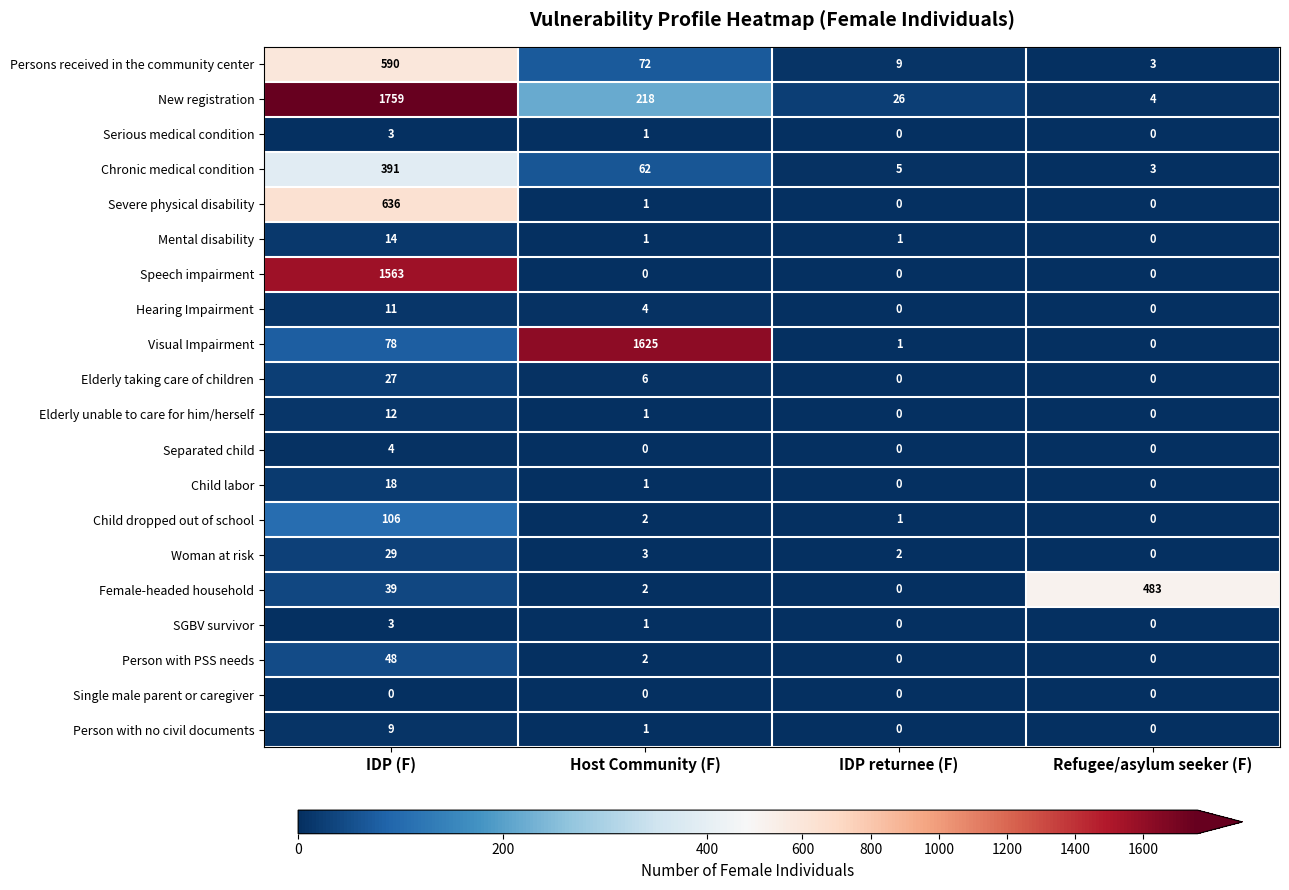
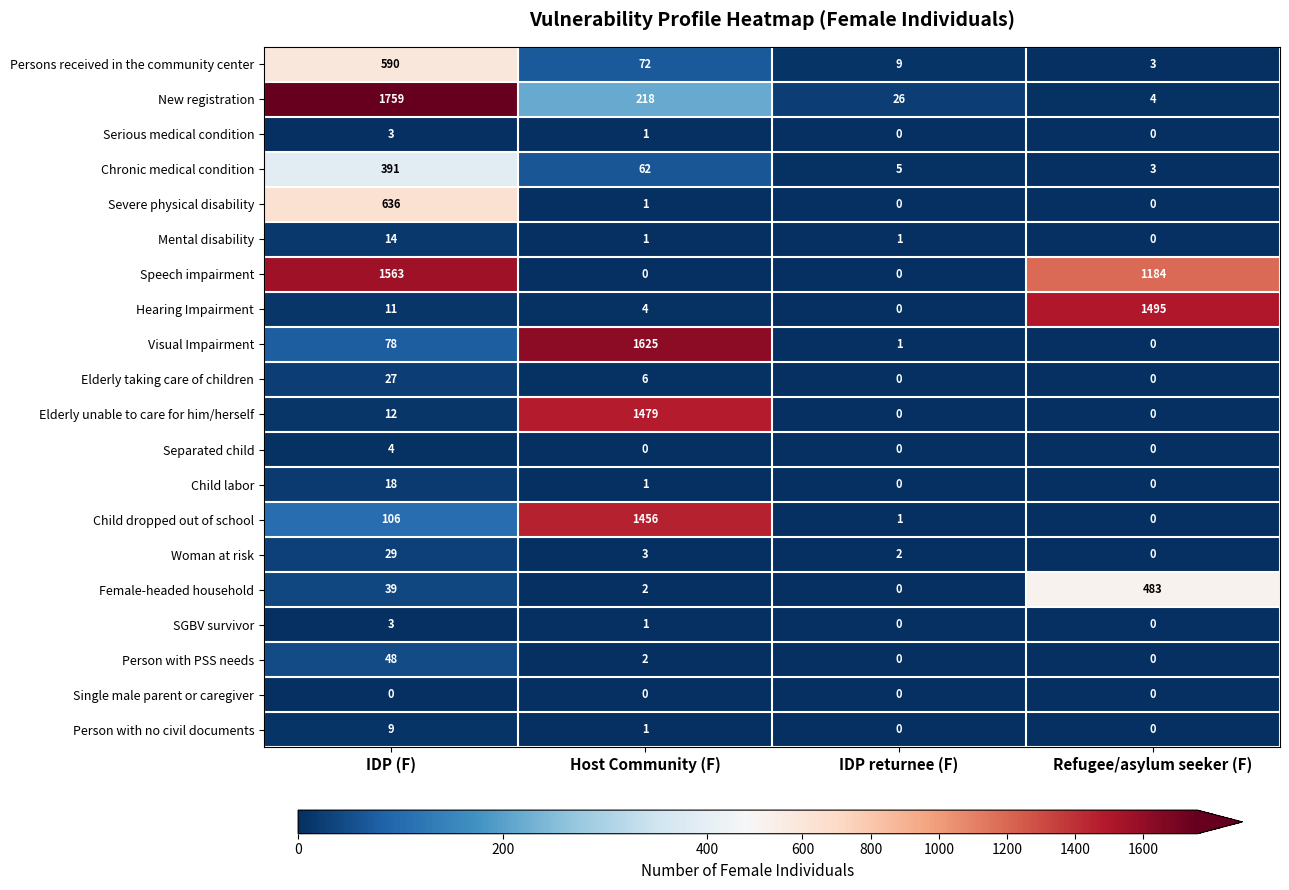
Speech impairment, Refugee/asylum seeker (F): 0 -> 1184
Hearing Impairment, Refugee/asylum seeker (F): 0 -> 1495
Elderly unable to care for him/herself, Host Community (F): 1 -> 1479
Child dropped out of school, Host Community (F): 2 -> 1456
